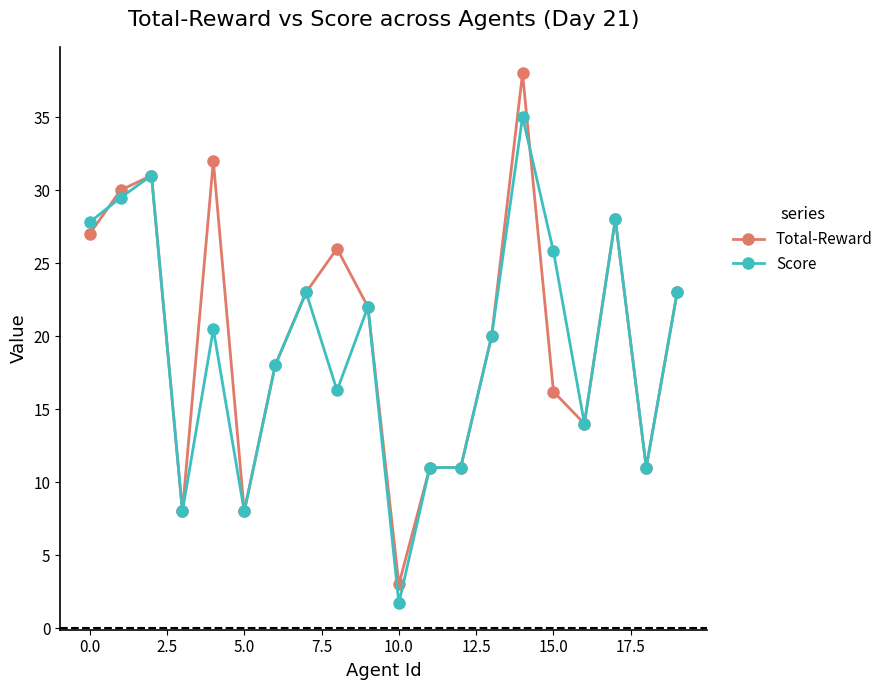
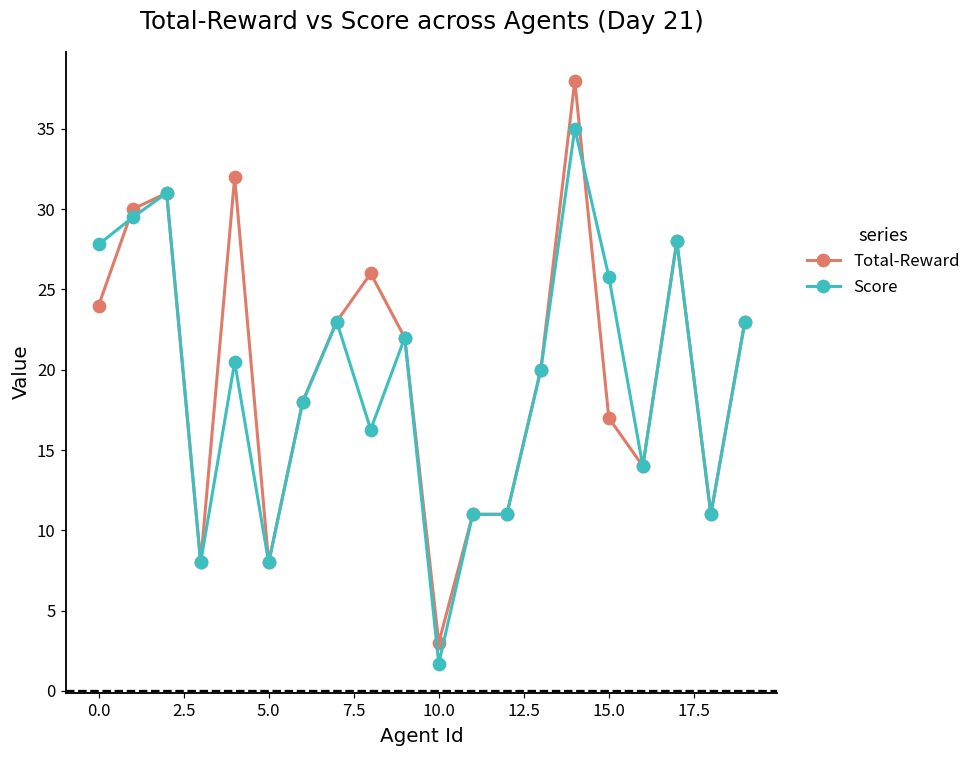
Total-Reward, 0.0: 27 -> 24
Total-Reward, 15.0: 16.2 -> 17.0
